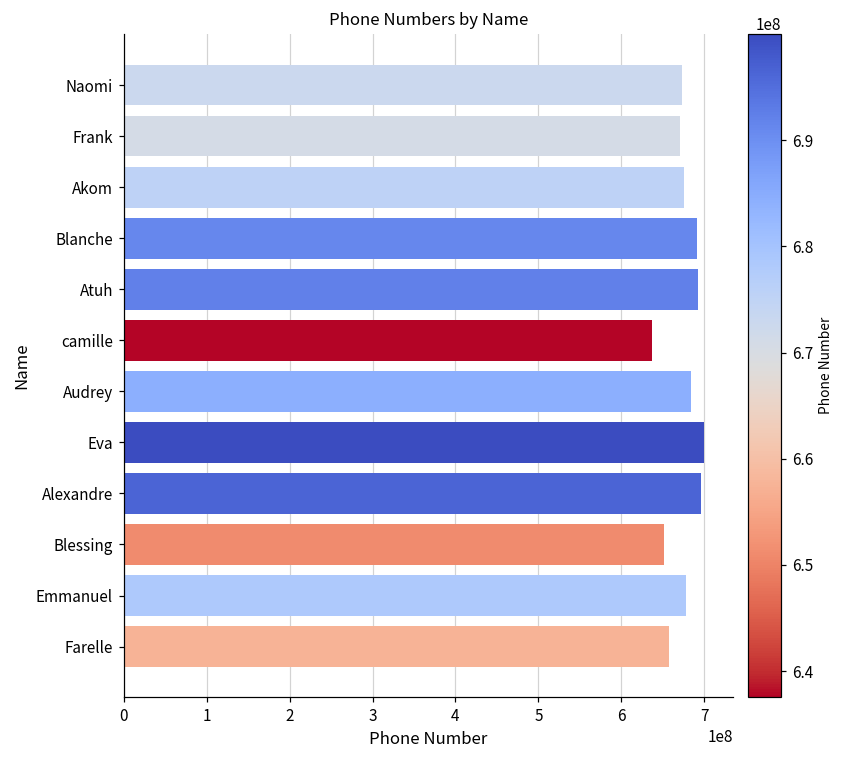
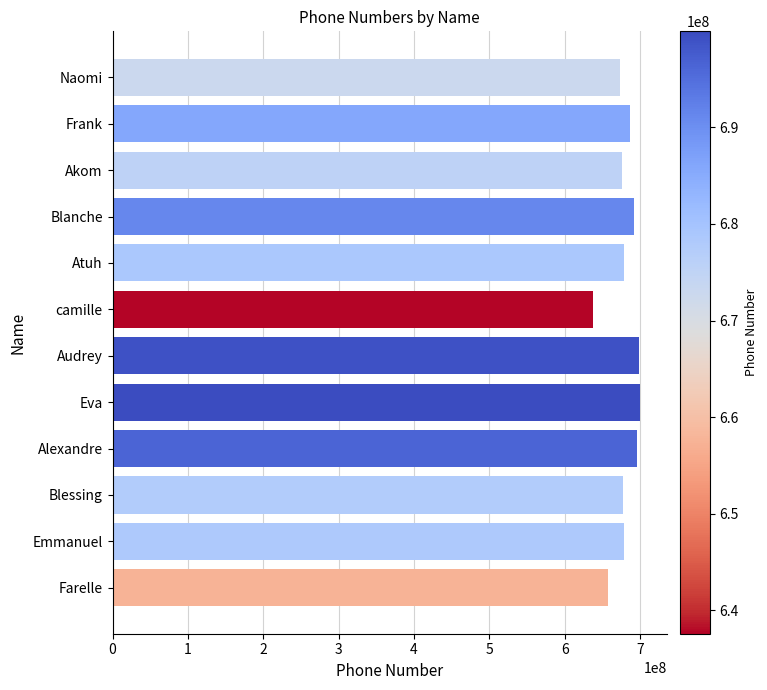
Frank: 670000000 -> 690000000
Atuh: 690000000 -> 680000000
Audrey: 680000000 -> 700000000
Blessing: 650000000 -> 680000000
